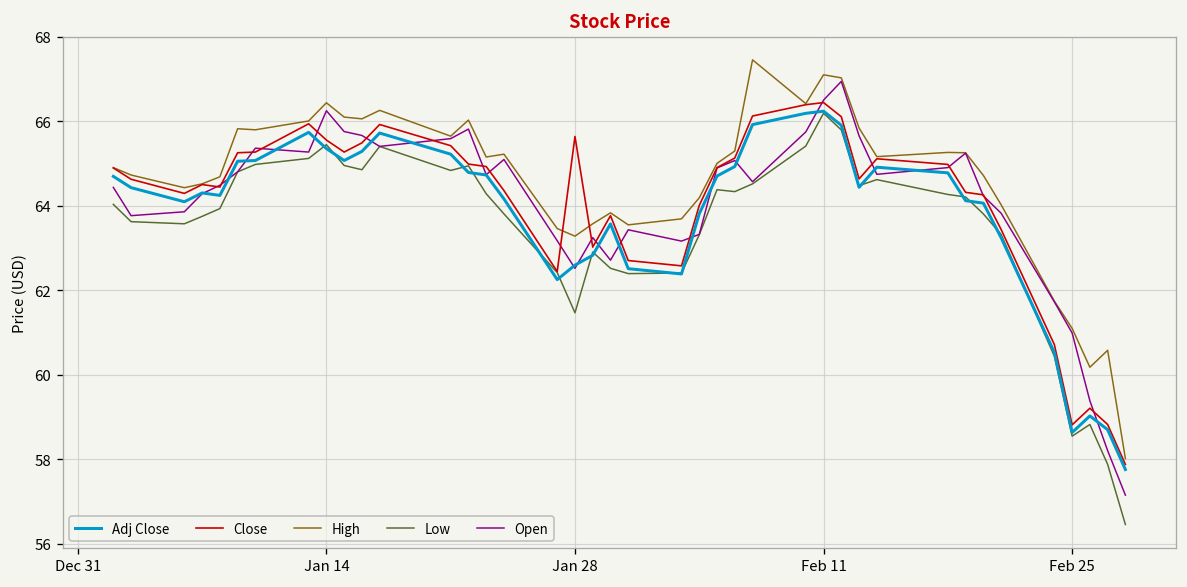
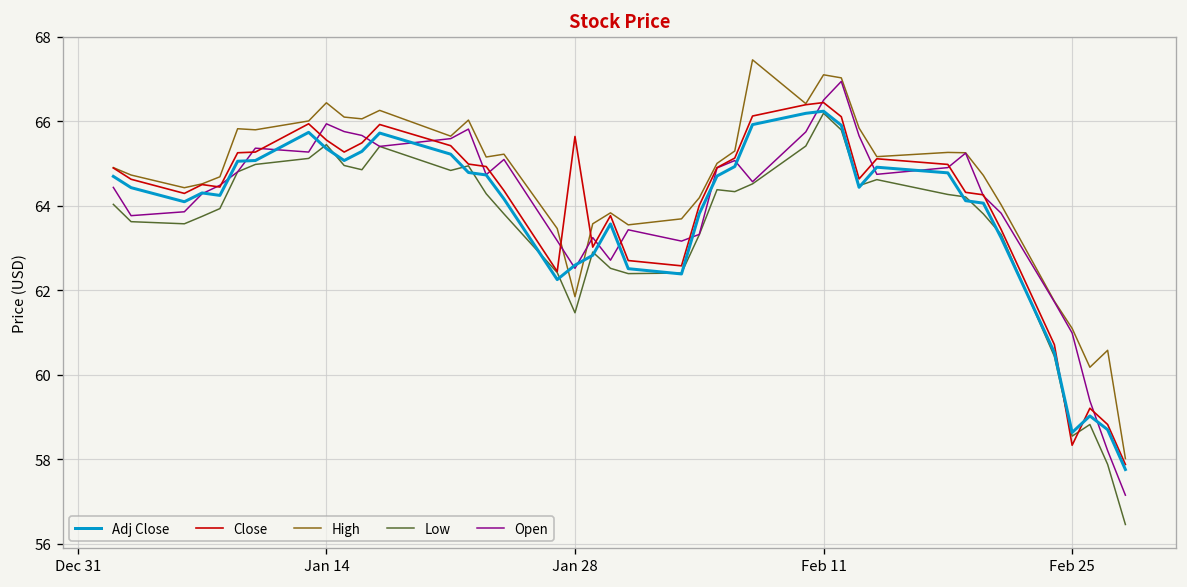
Open, Jan 14: 66.3 -> 65.9
High, Jan 28: 63.3 -> 61.8
Close, Feb 25: 58.8 -> 58.3
